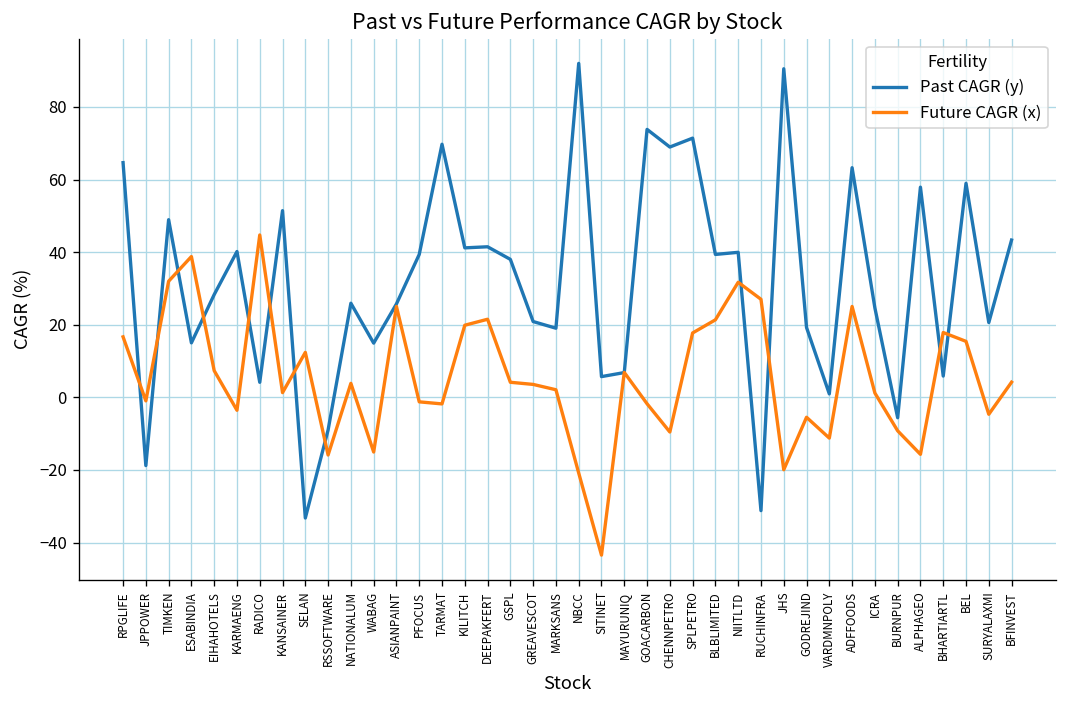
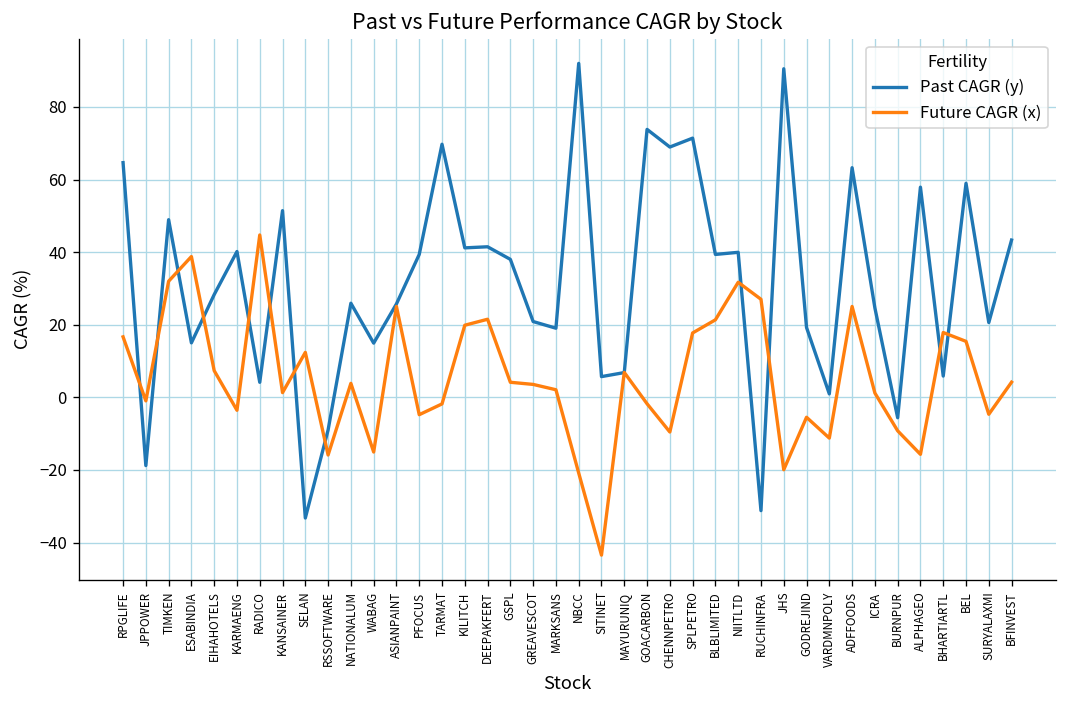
Future CAGR (x), PFOCUS: -1 -> -5
